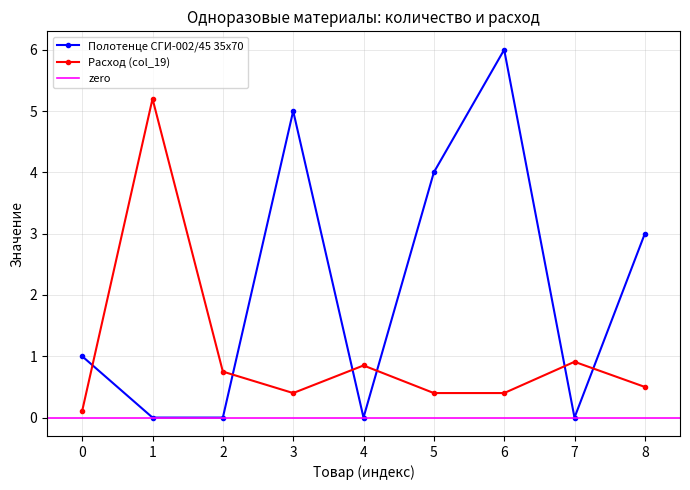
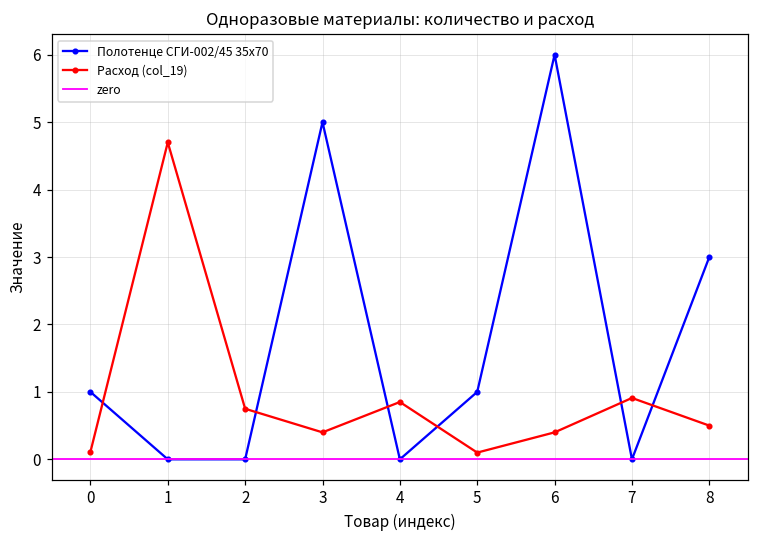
Расход (col_19), 1: 5.2 -> 4.7
Полотенце СГИ-002/45 35х70, 5: 4 -> 1
Расход (col_19), 5: 0.4 -> 0.1
